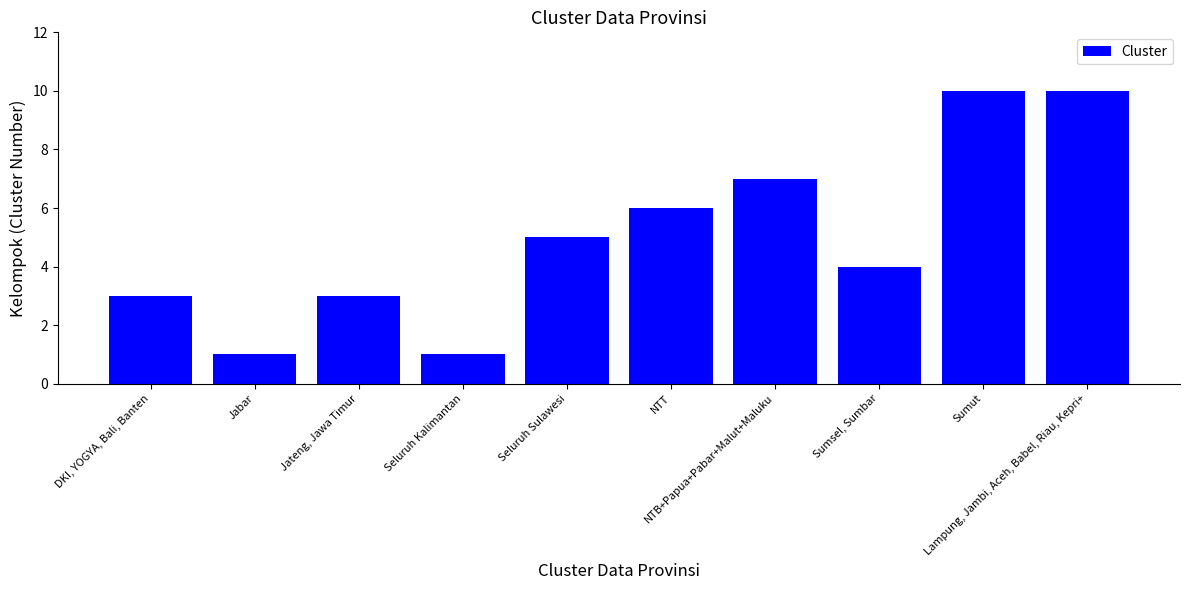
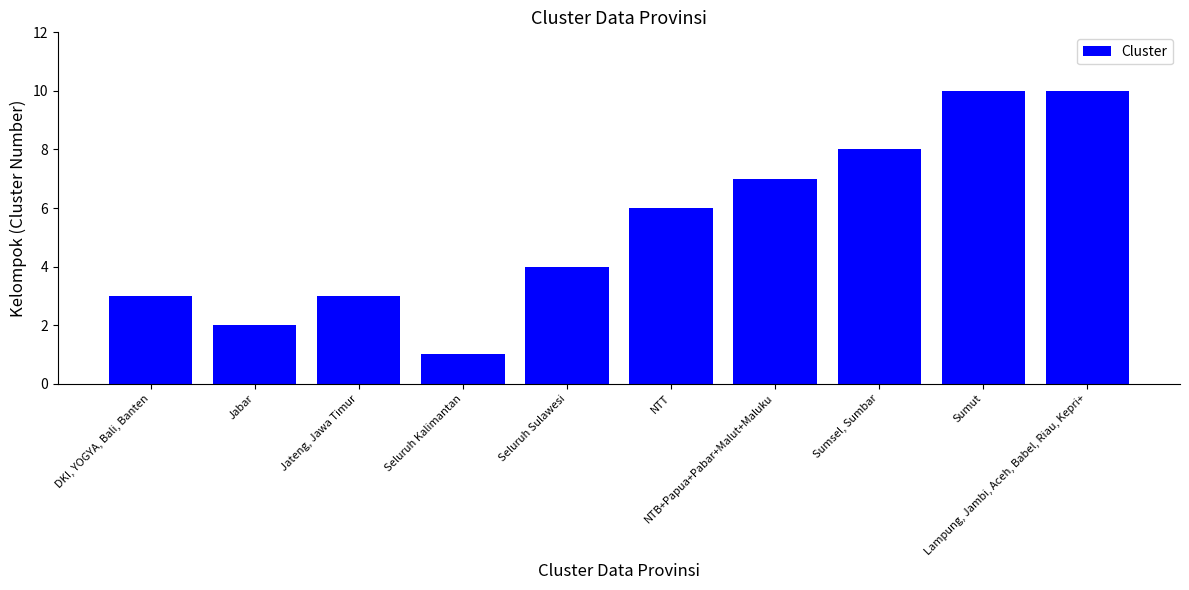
Jabar: 1 -> 2
Seluruh Sulawesi: 5 -> 4
Sumsel, Sumbar: 4 -> 8
